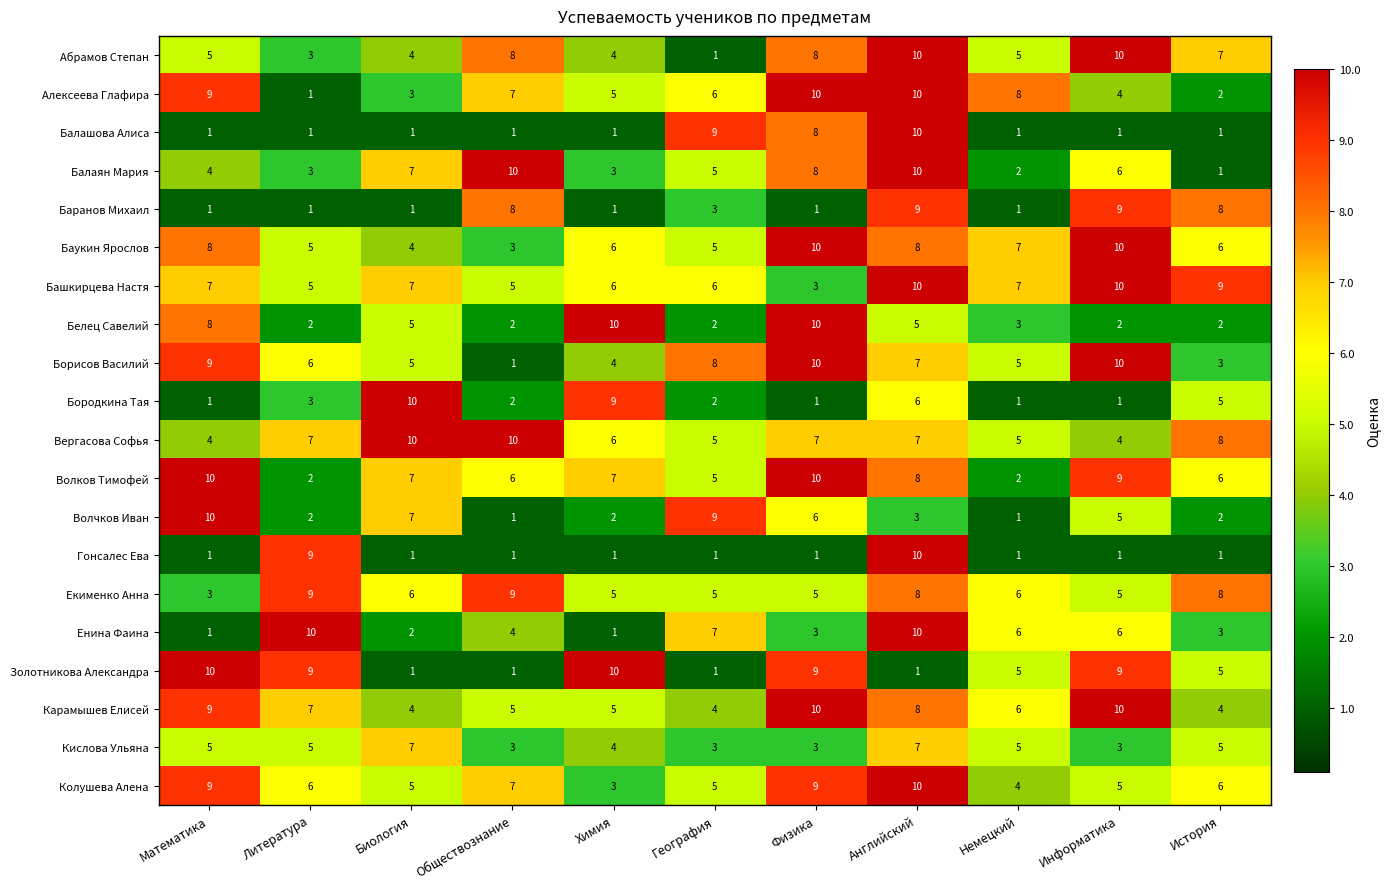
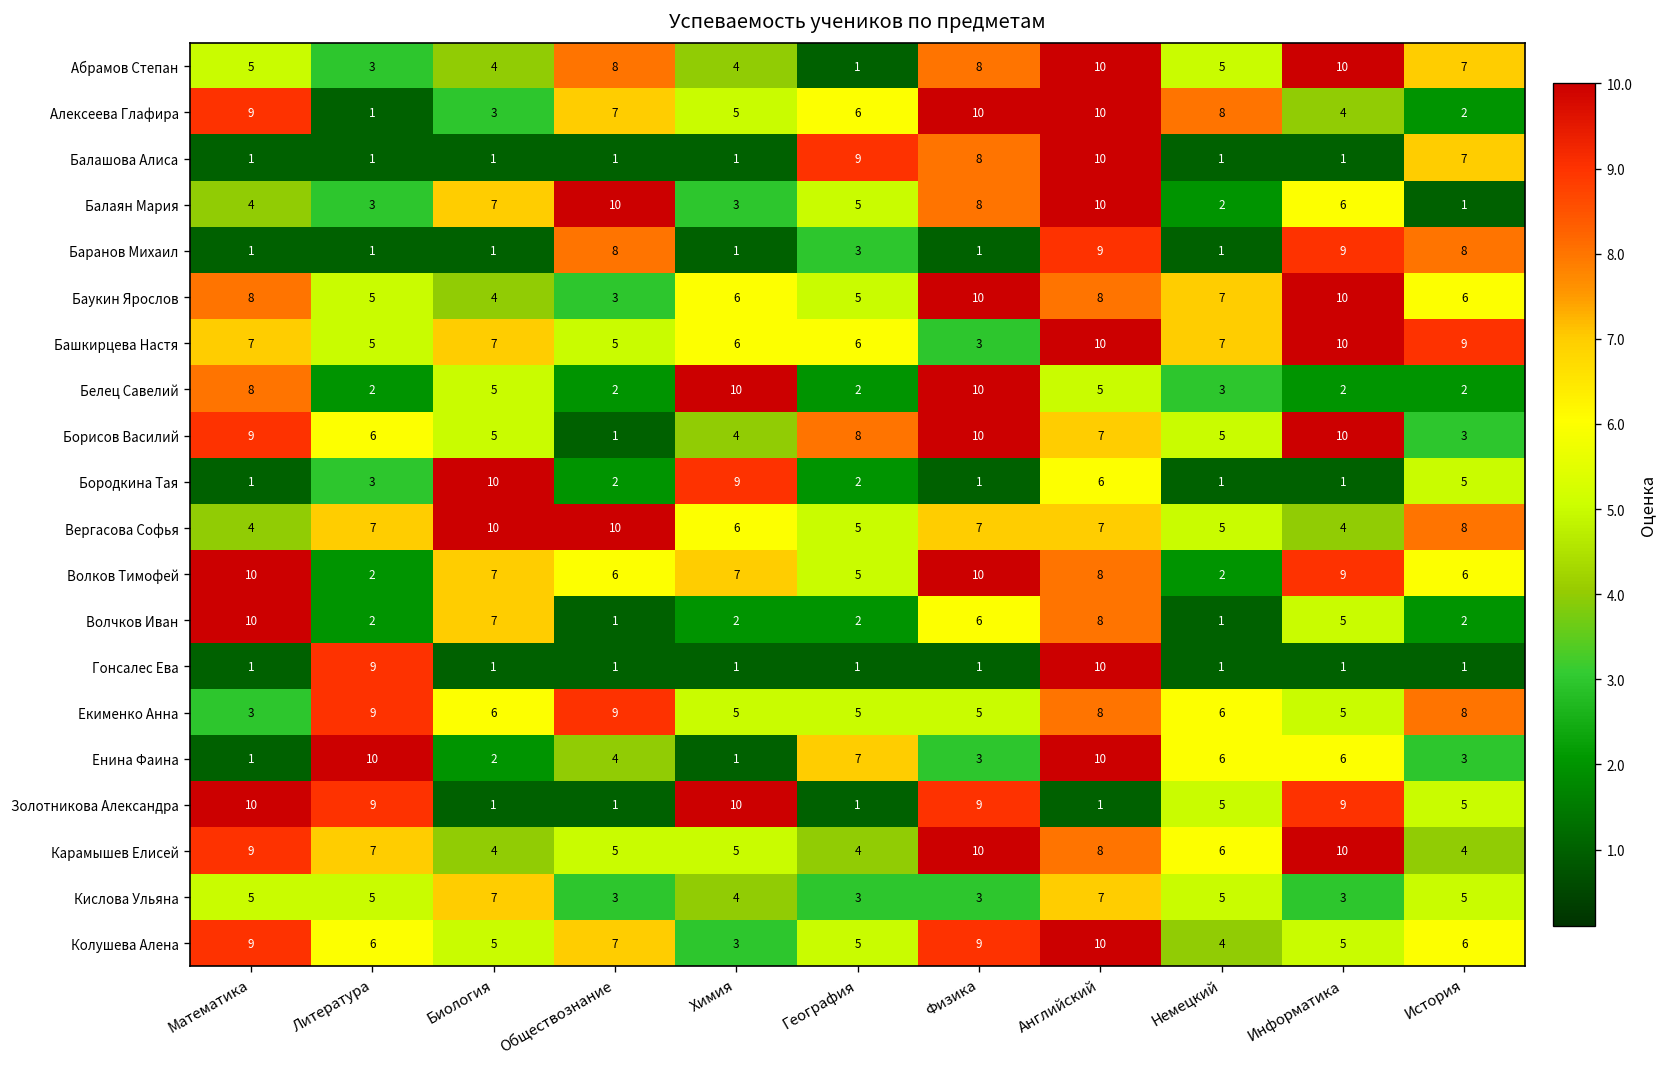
Балашова Алиса, История: 1 -> 7
Волчков Иван, География: 9 -> 2
Волчков Иван, Английский: 3 -> 8
